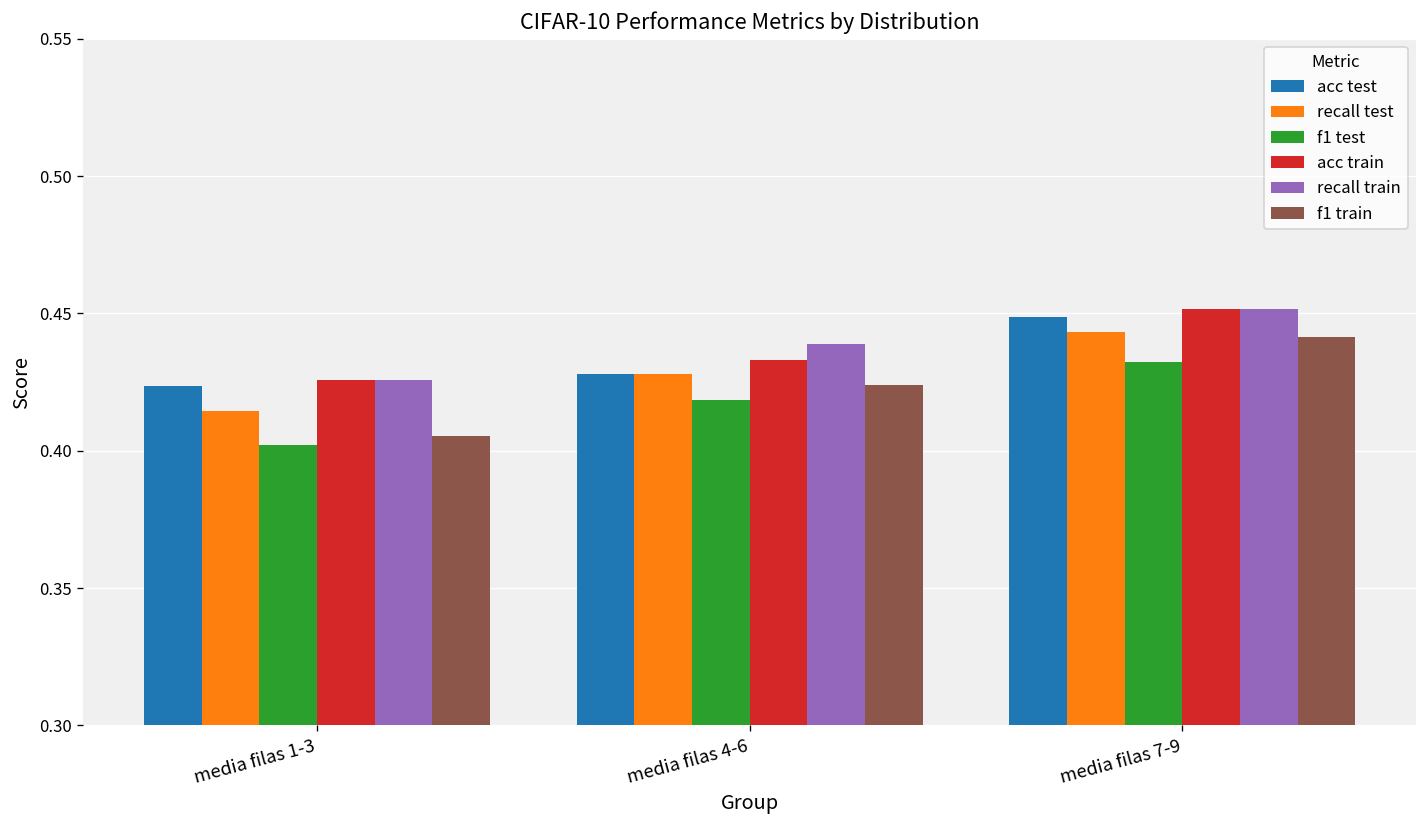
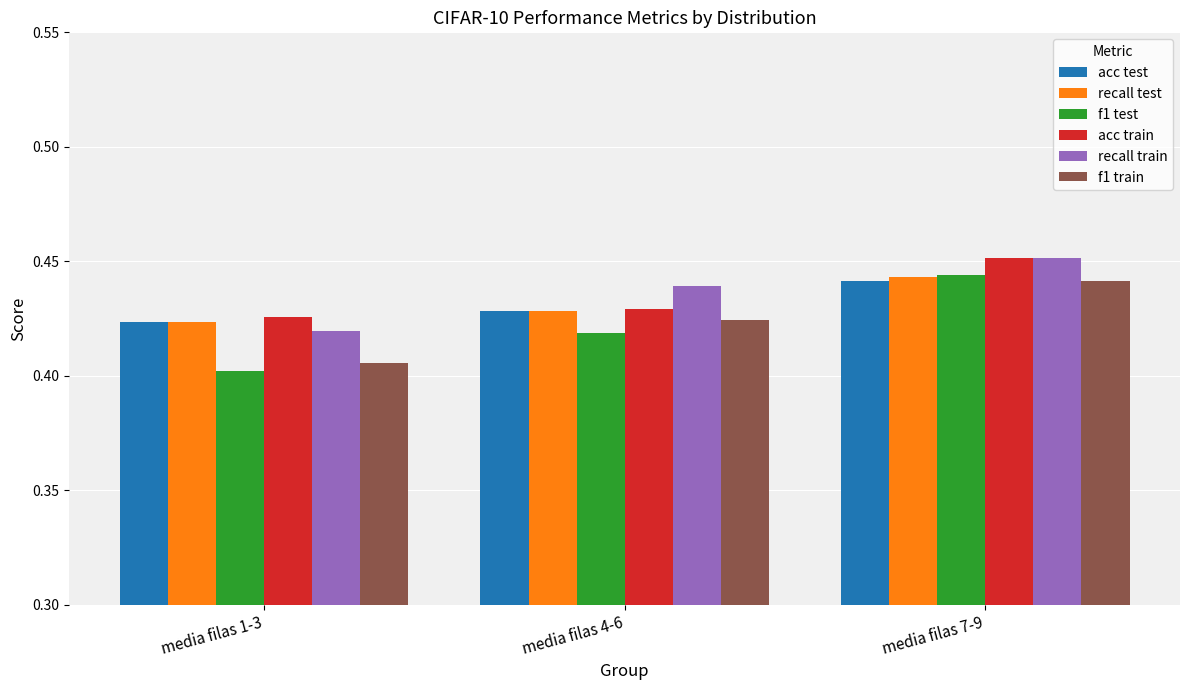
recall test, media filas 1-3: 0.415 -> 0.424
recall train, media filas 1-3: 0.426 -> 0.420
acc train, media filas 4-6: 0.433 -> 0.429
acc test, media filas 7-9: 0.449 -> 0.441
f1 test, media filas 7-9: 0.433 -> 0.444
